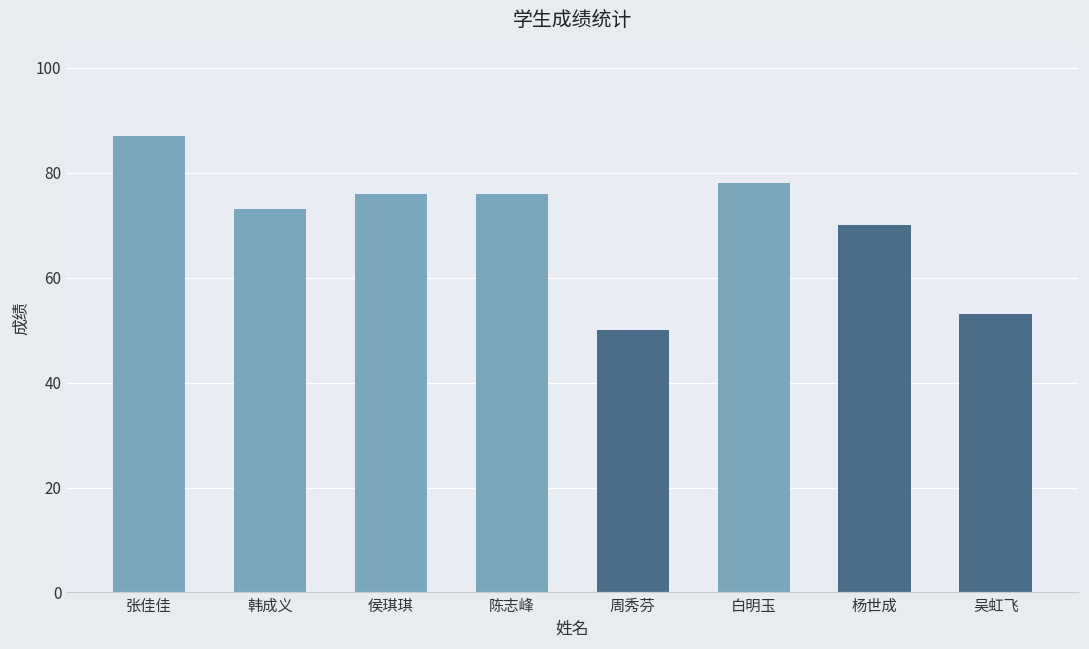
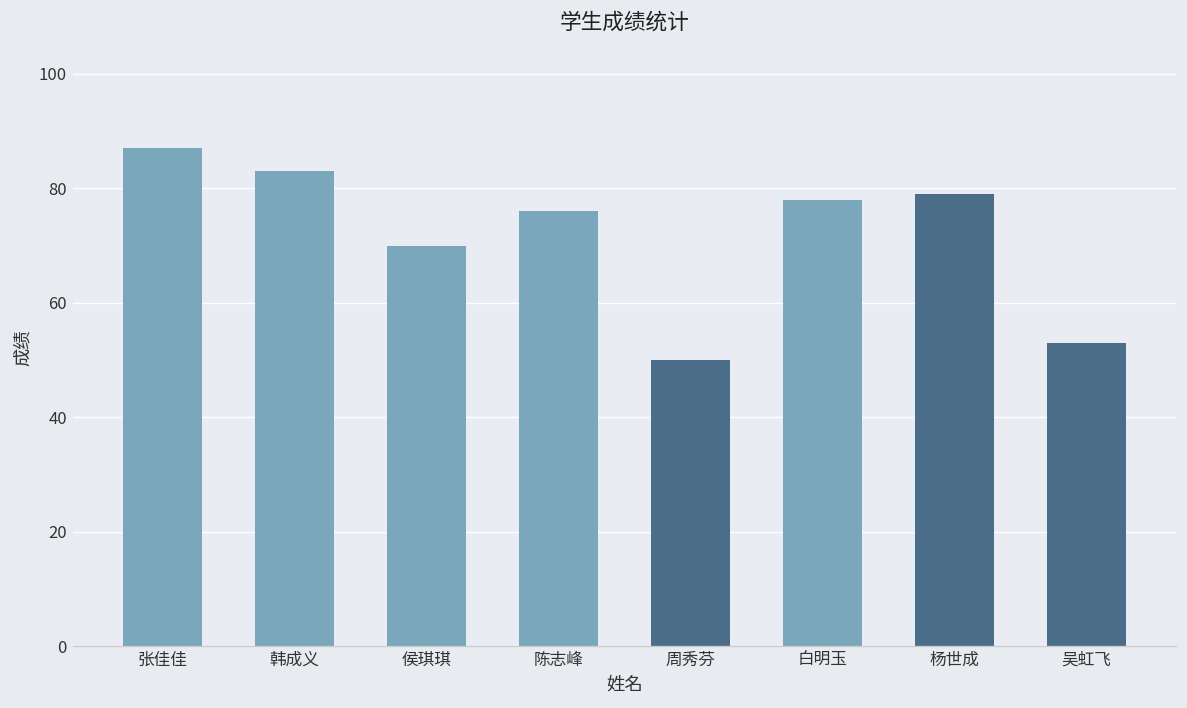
韩成义: 73 -> 83
侯琪琪: 76 -> 70
杨世成: 70 -> 79
